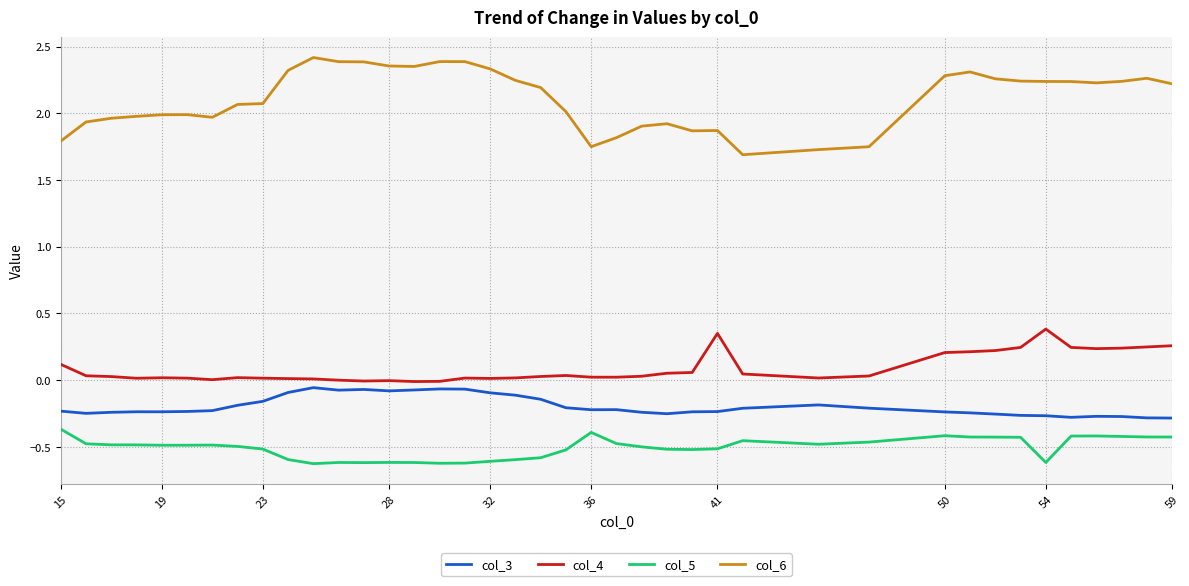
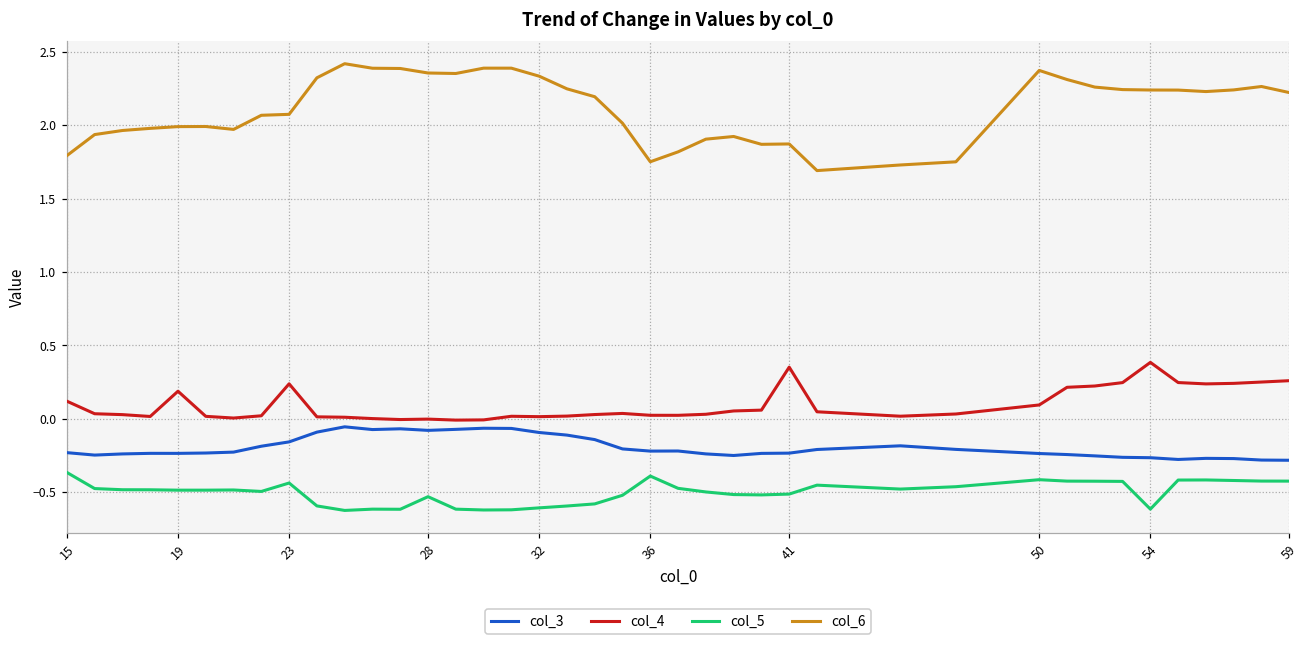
col_4, 19: 0.02 -> 0.19
col_4, 23: 0.02 -> 0.24
col_5, 23: -0.52 -> -0.44
col_5, 28: -0.62 -> -0.53
col_4, 50: 0.21 -> 0.09
col_6, 50: 2.28 -> 2.37
